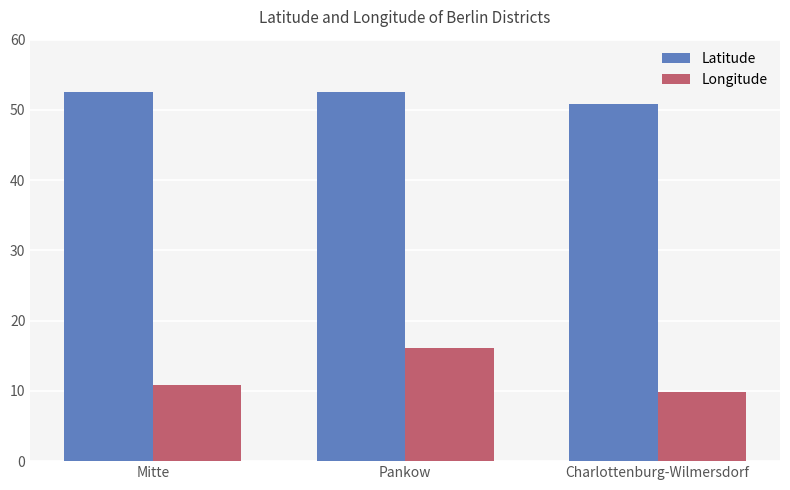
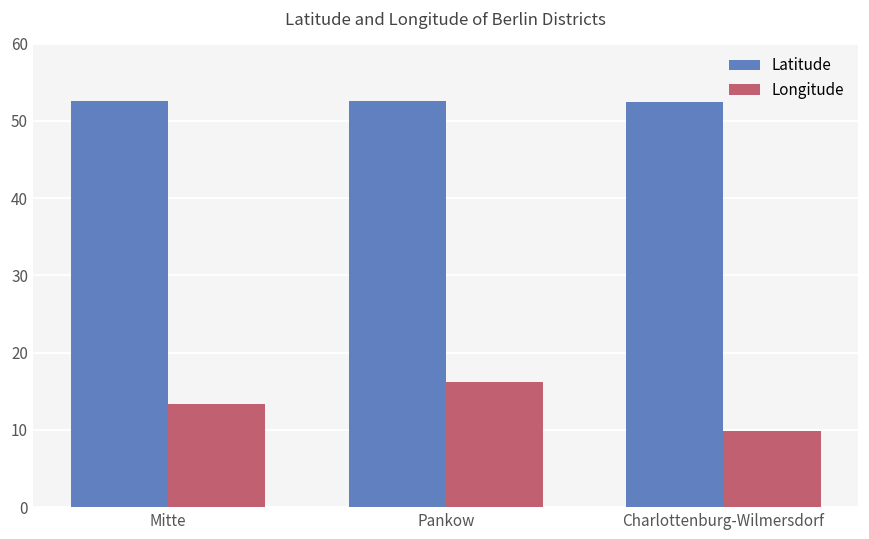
Longitude, Mitte: 11 -> 13
Latitude, Charlottenburg-Wilmersdorf: 51 -> 53
